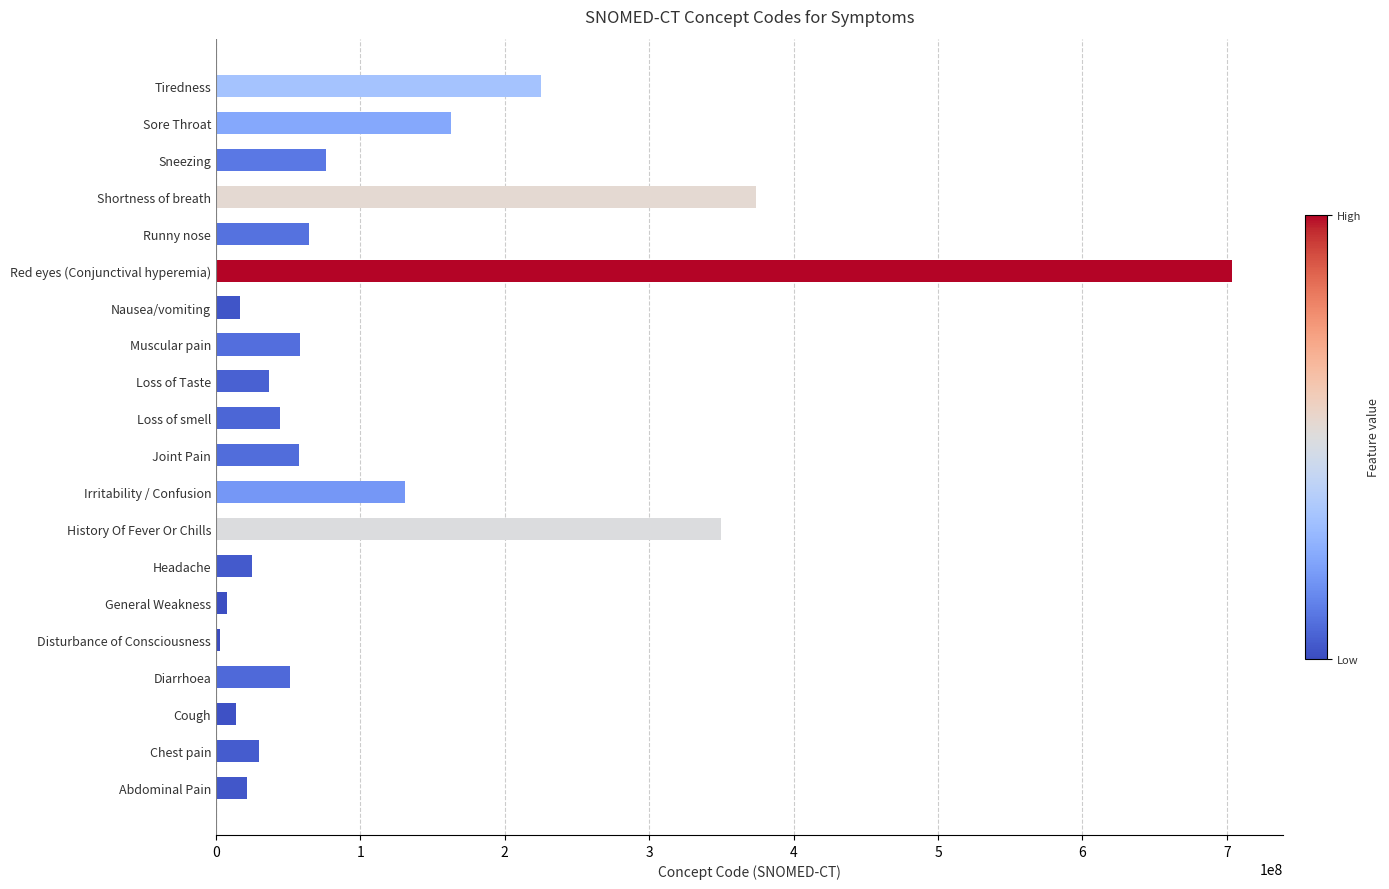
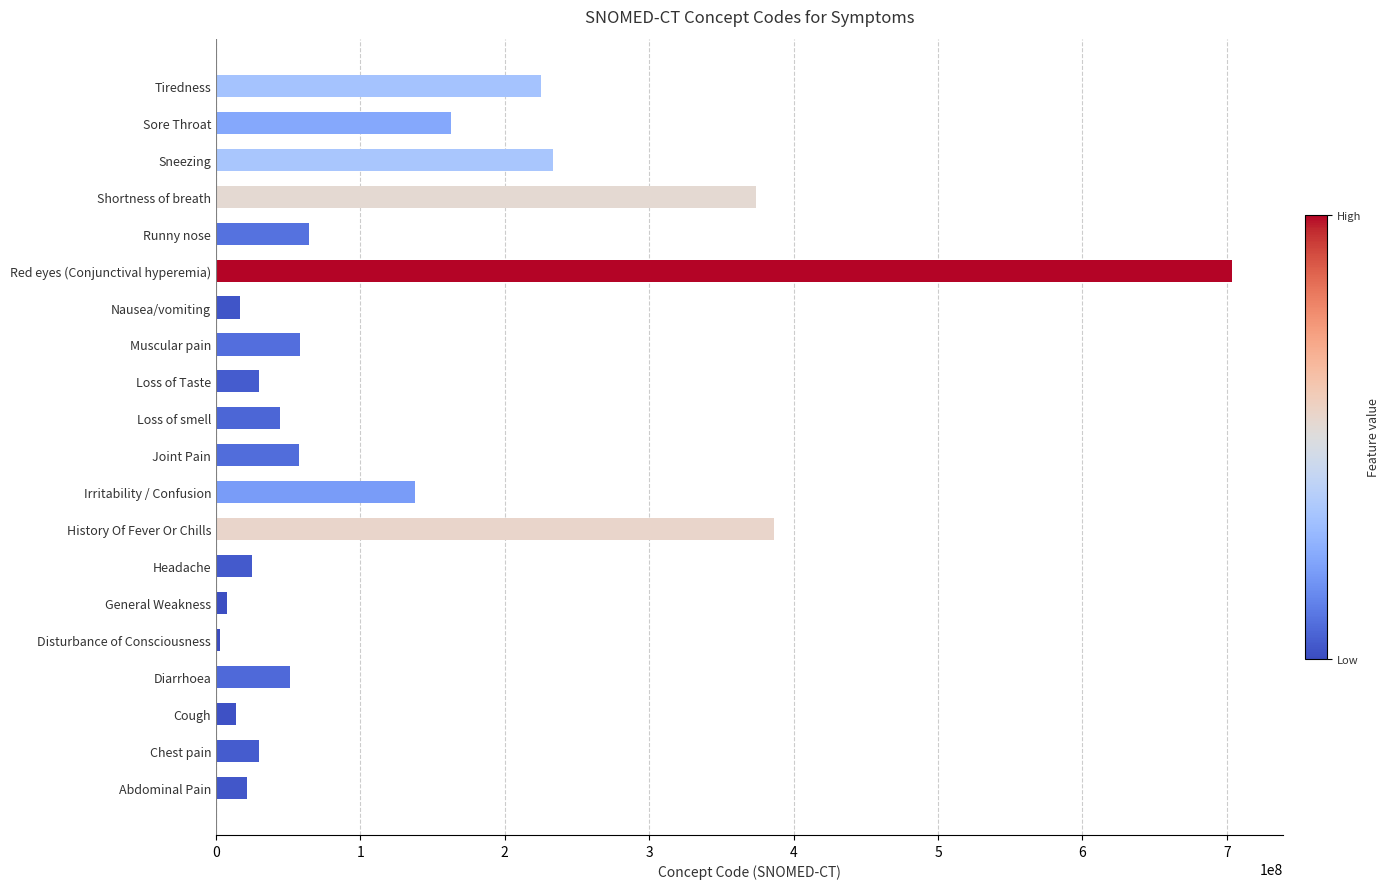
Sneezing: 76000000 -> 233000000
Loss of Taste: 37000000 -> 30000000
Irritability / Confusion: 131000000 -> 138000000
History Of Fever Or Chills: 350000000 -> 387000000
